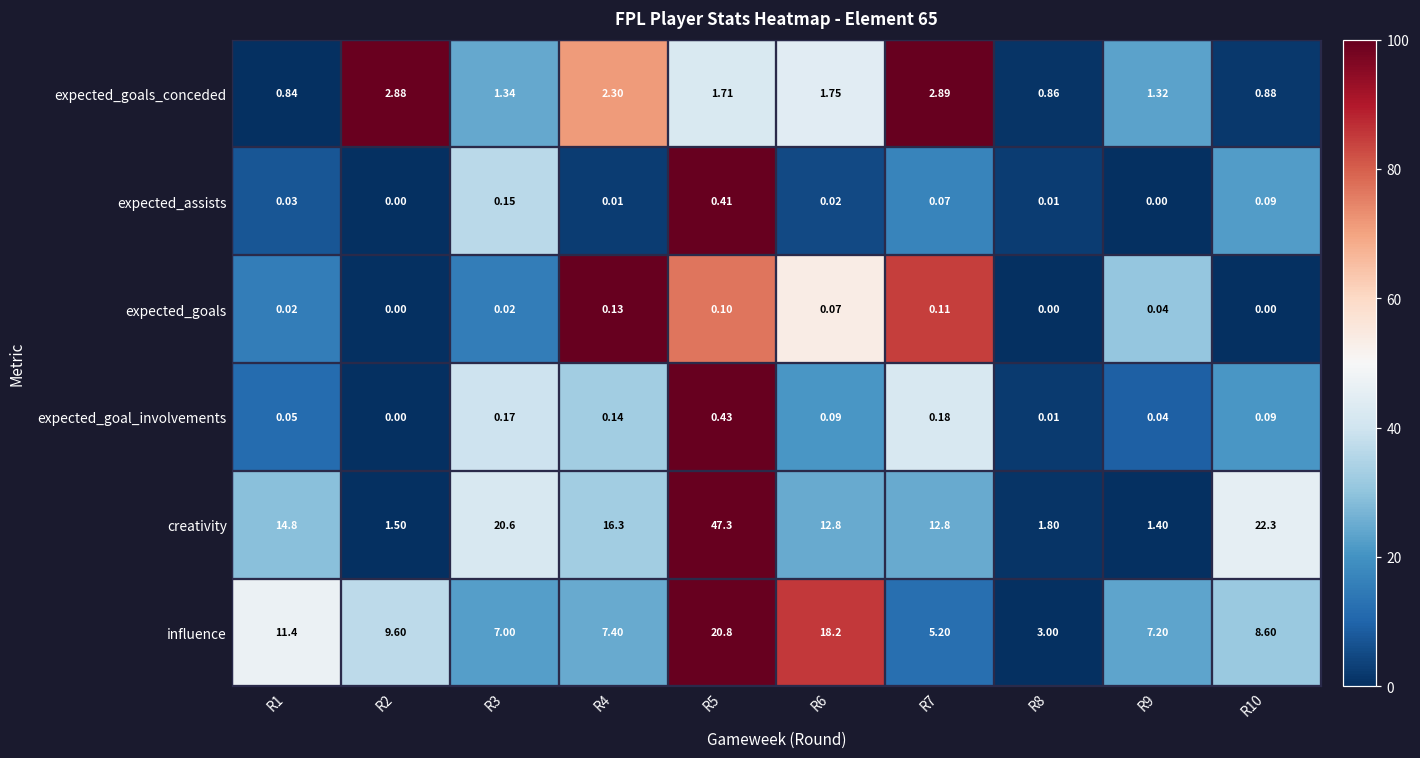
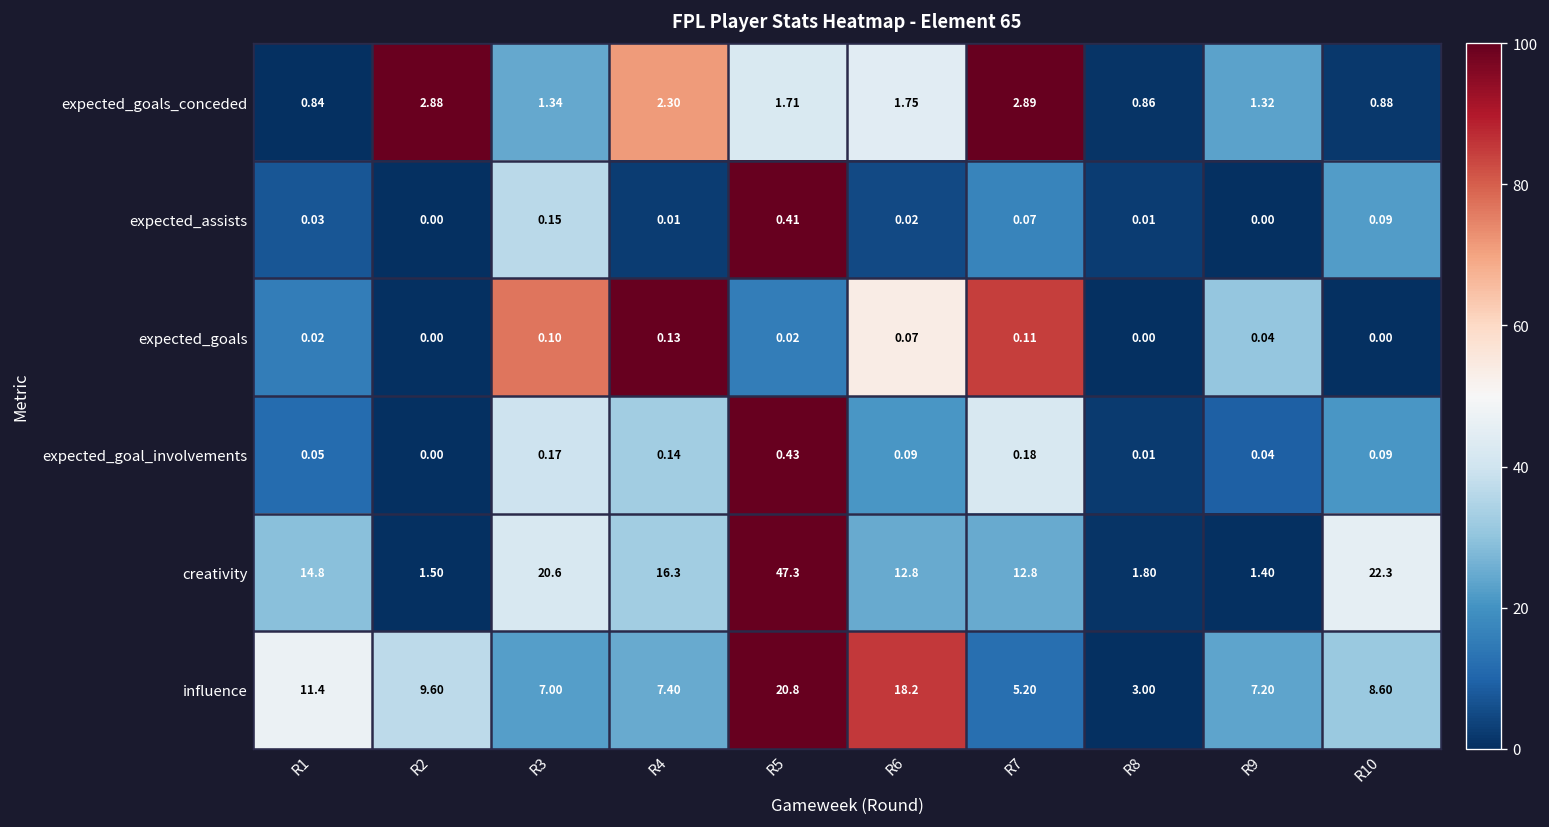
expected_goals, R3: 0.02 -> 0.10
expected_goals, R5: 0.10 -> 0.02
